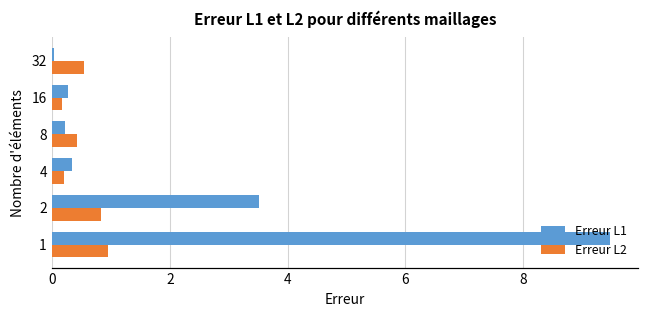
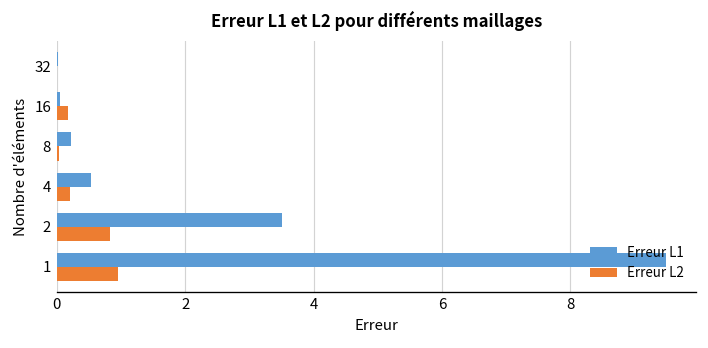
Erreur L2, 32: 0.5 -> 0.0
Erreur L1, 16: 0.3 -> 0.0
Erreur L2, 8: 0.4 -> 0.0
Erreur L1, 4: 0.3 -> 0.5
